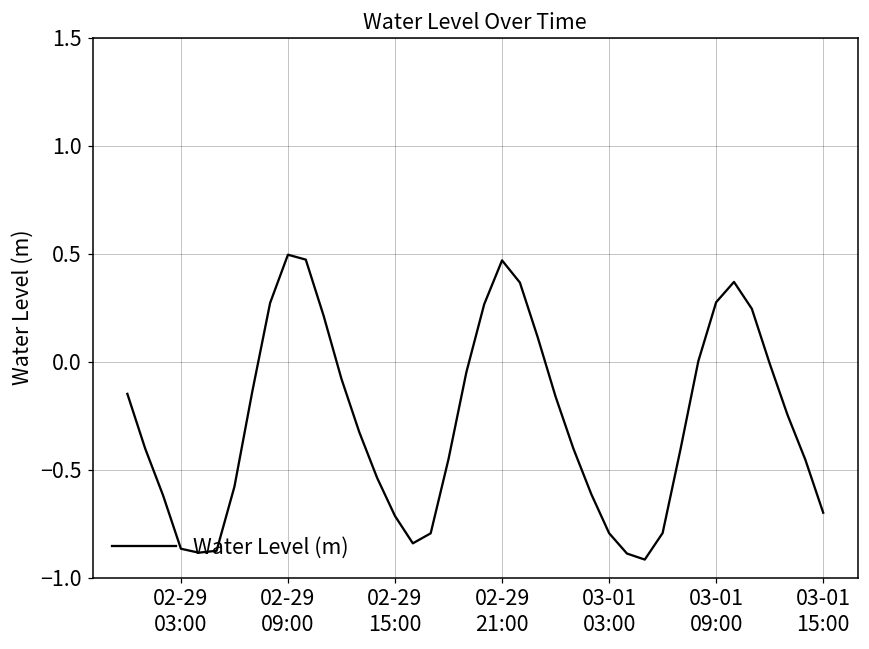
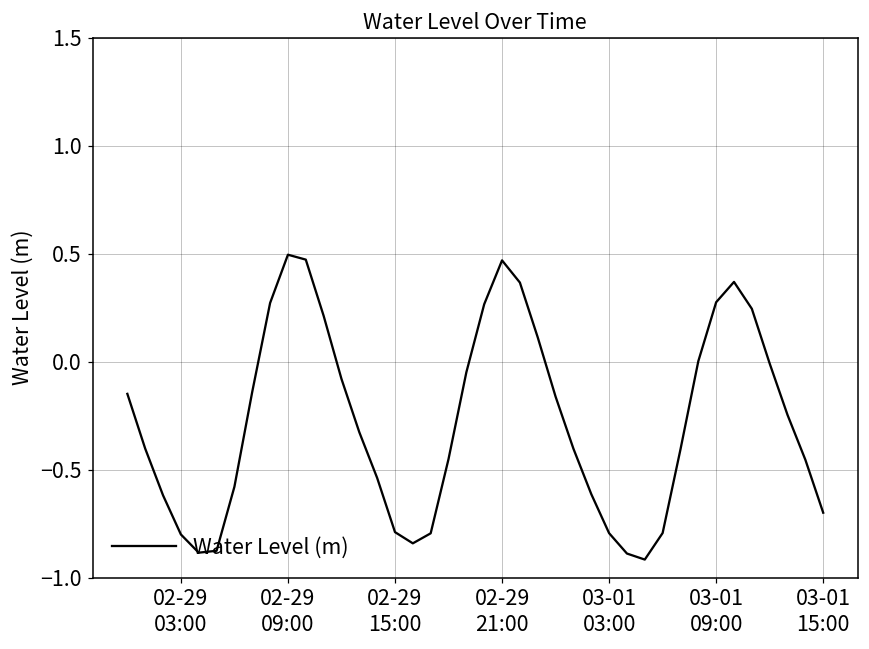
02-29 03:00: -0.87 -> -0.80
02-29 15:00: -0.71 -> -0.79
